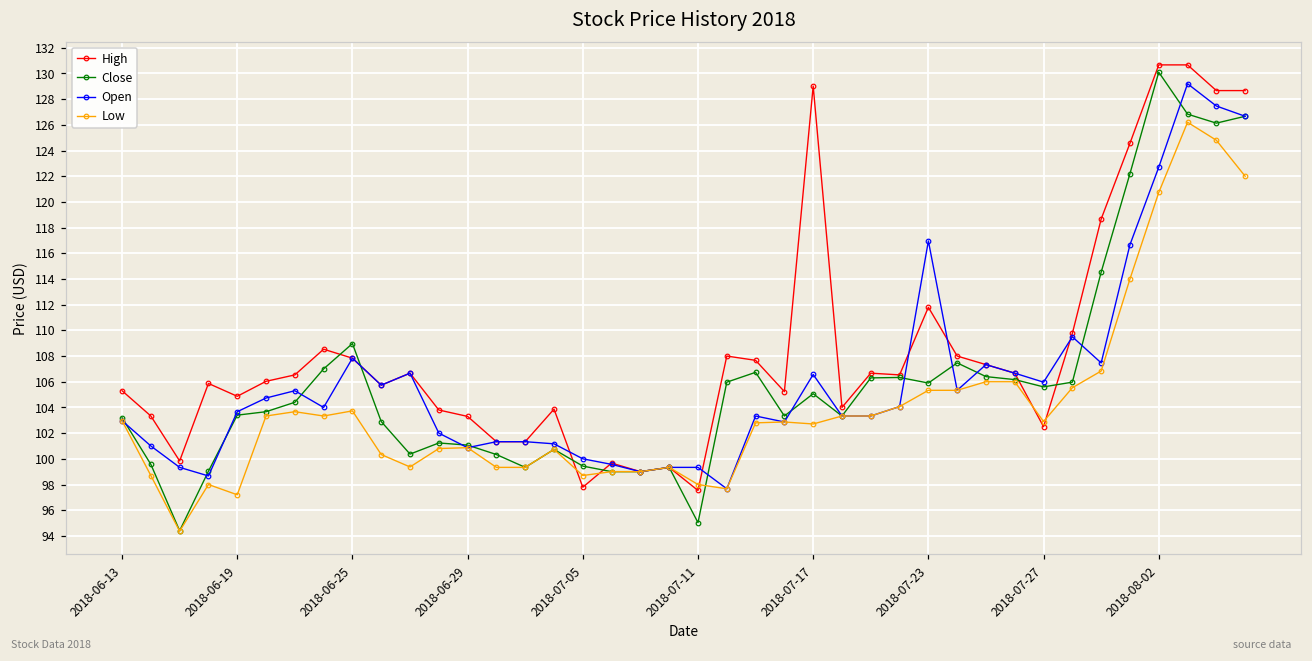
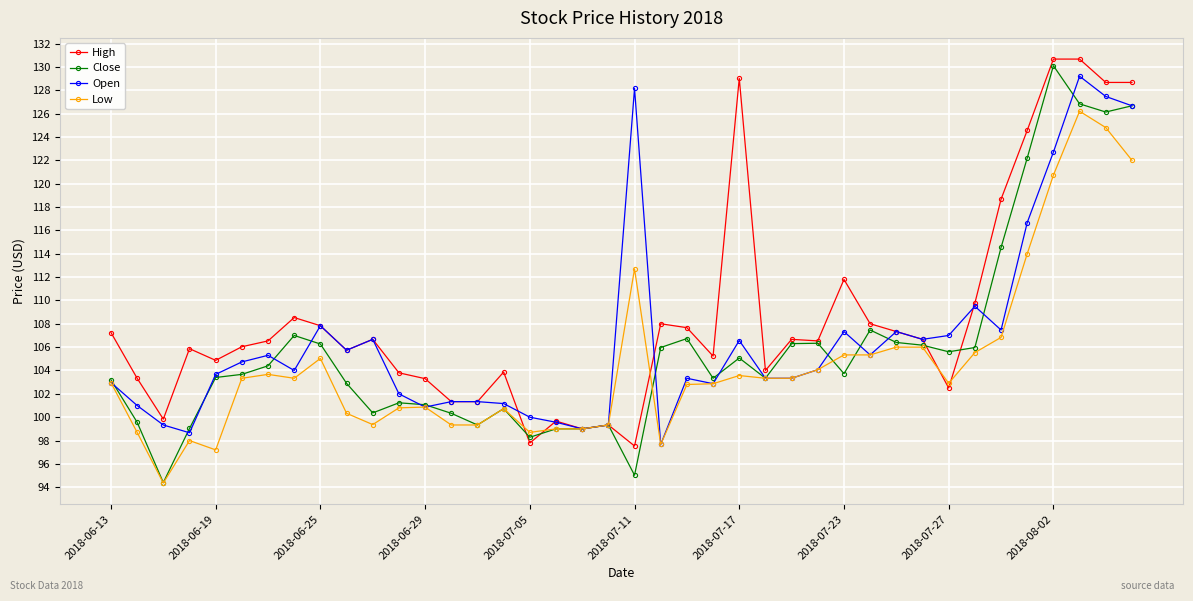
High, 2018-06-13: 105.3 -> 107.3
Close, 2018-06-25: 109.0 -> 106.3
Low, 2018-06-25: 103.7 -> 105.0
Close, 2018-07-05: 99.4 -> 98.3
Open, 2018-07-11: 99.3 -> 128.2
Low, 2018-07-11: 98.0 -> 112.7
Low, 2018-07-17: 102.7 -> 103.6
Close, 2018-07-23: 105.9 -> 103.7
Open, 2018-07-23: 117.0 -> 107.3
Open, 2018-07-27: 106.0 -> 107.0
